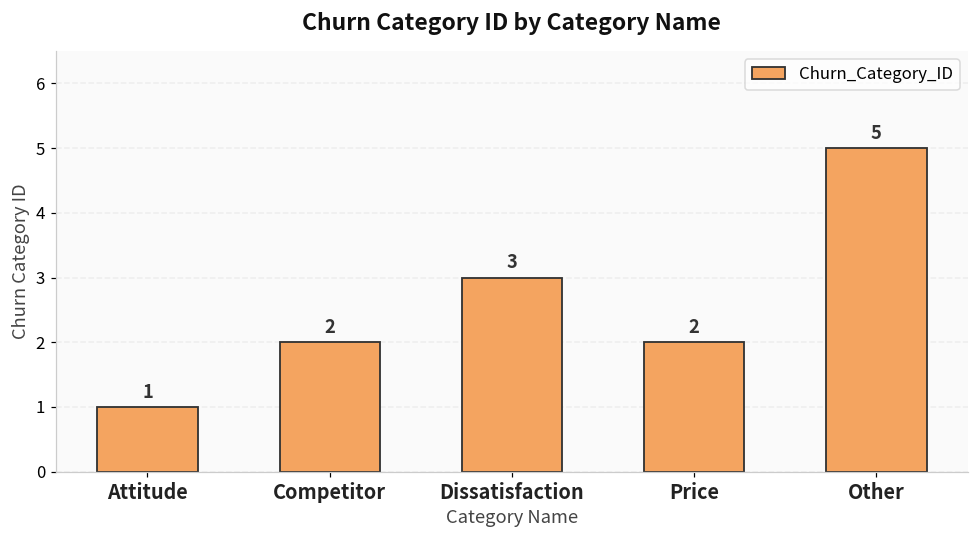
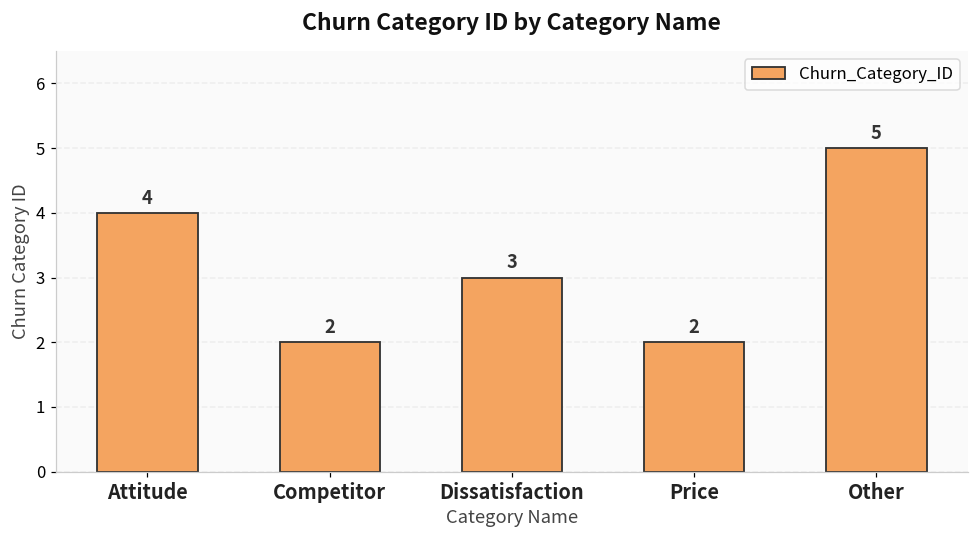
Attitude: 1 -> 4
